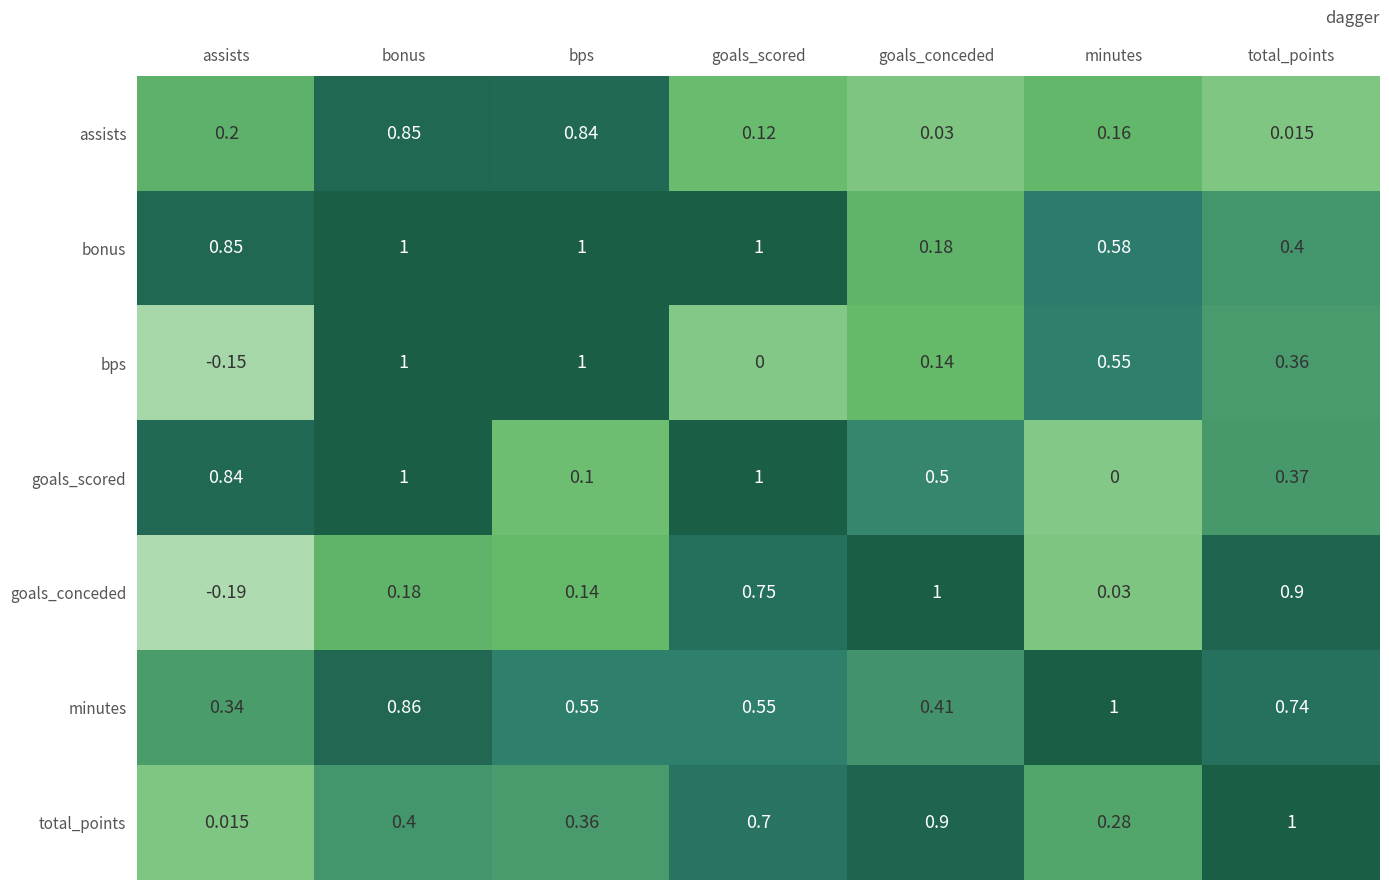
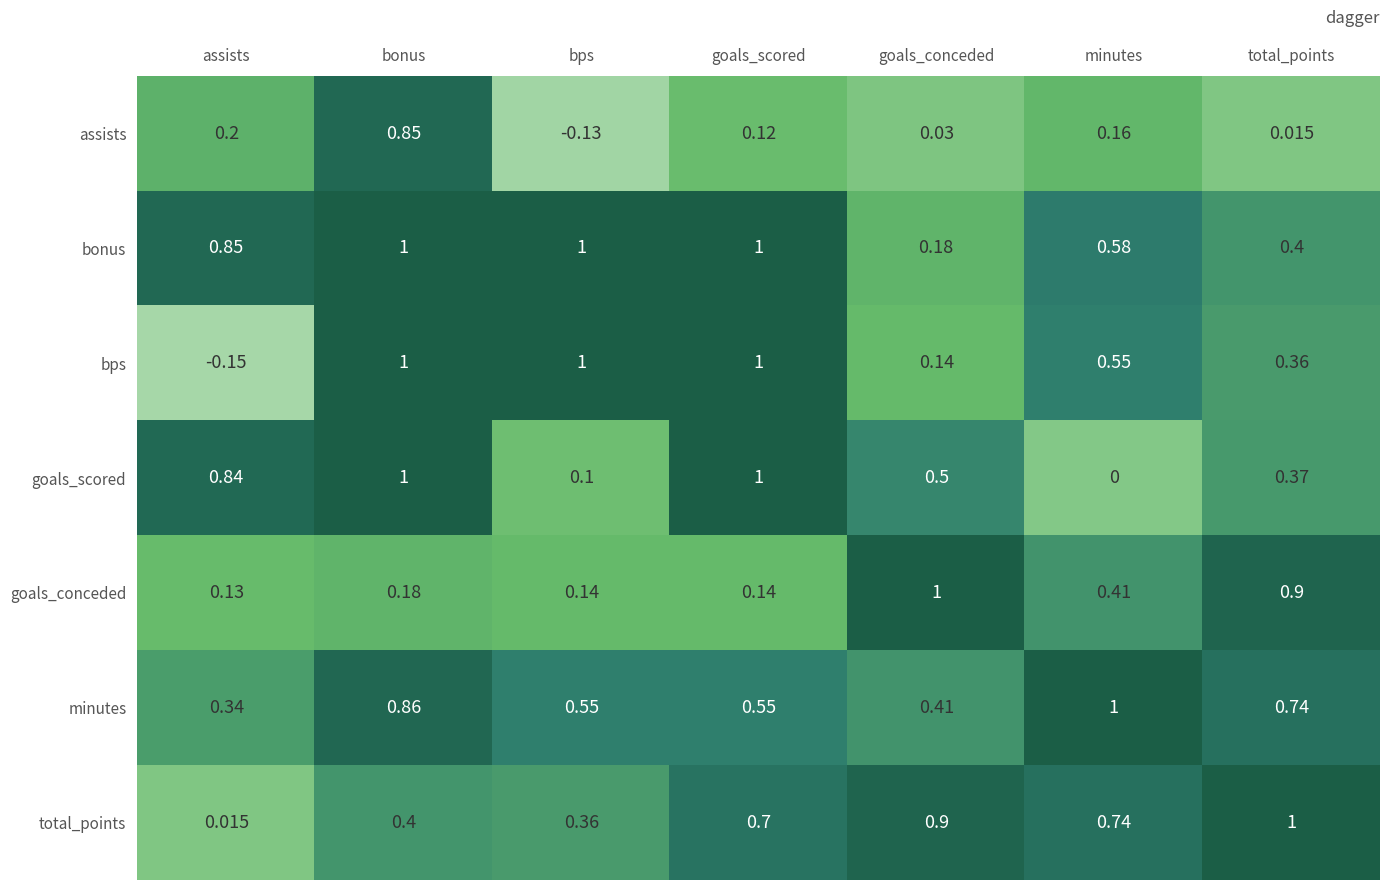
assists, bps: 0.84 -> -0.13
bps, goals_scored: 0 -> 1
goals_conceded, assists: -0.19 -> 0.13
goals_conceded, goals_scored: 0.75 -> 0.14
goals_conceded, minutes: 0.03 -> 0.41
total_points, minutes: 0.28 -> 0.74
